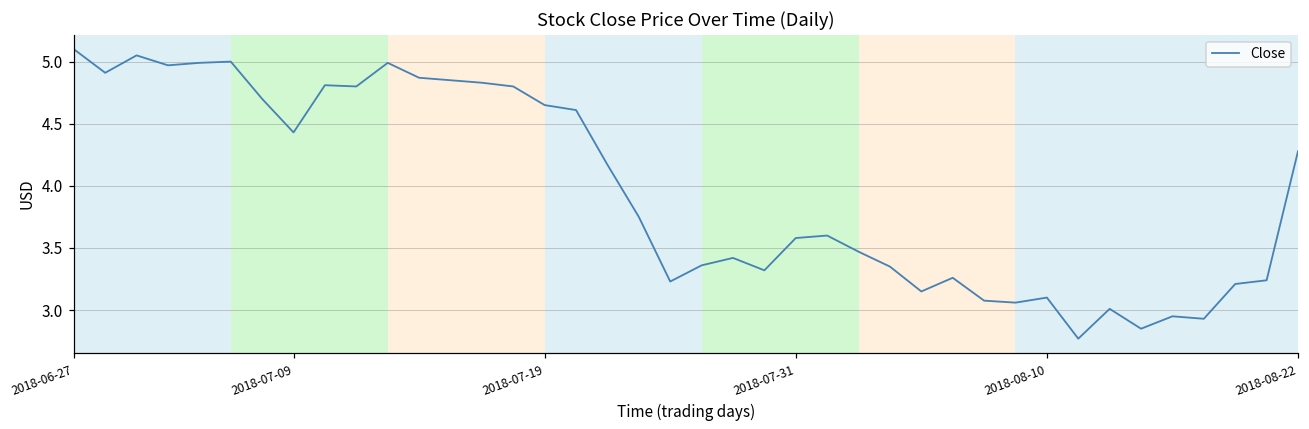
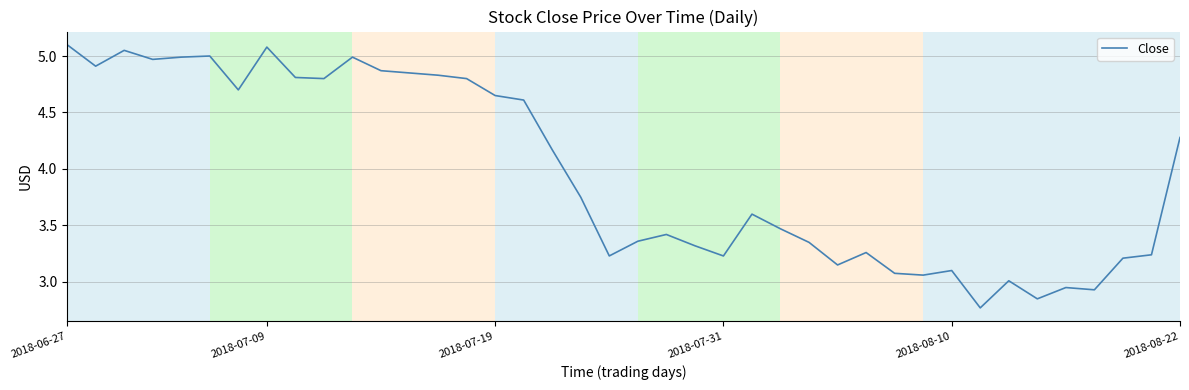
2018-07-09: 4.43 -> 5.08
2018-07-31: 3.58 -> 3.23
